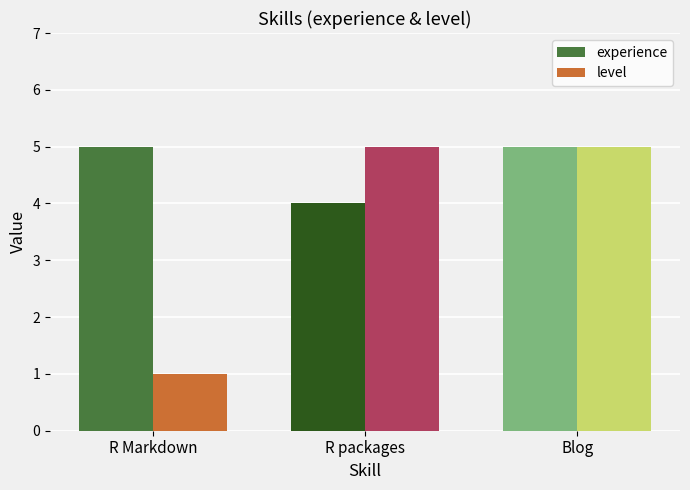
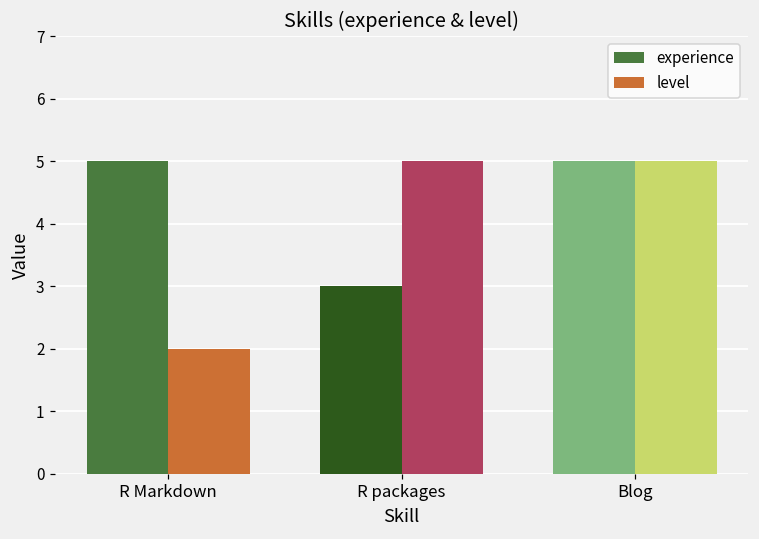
level, R Markdown: 1 -> 2
experience, R packages: 4 -> 3
